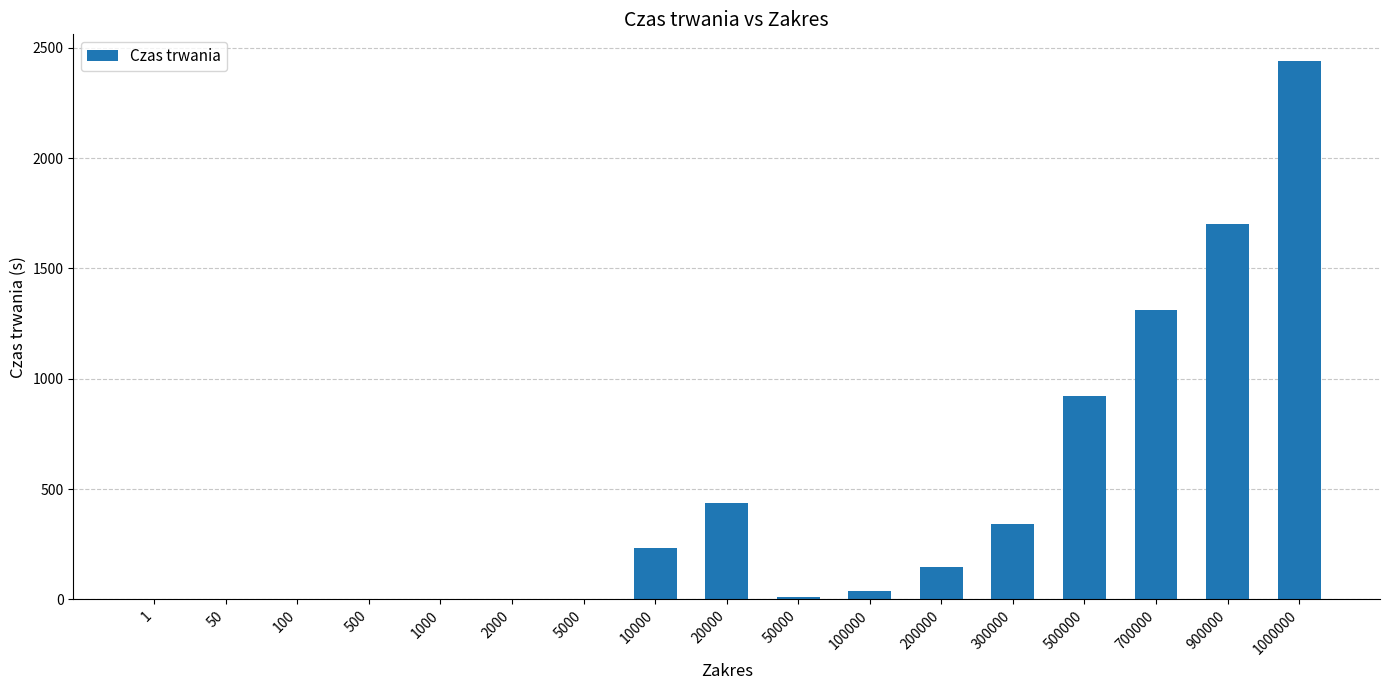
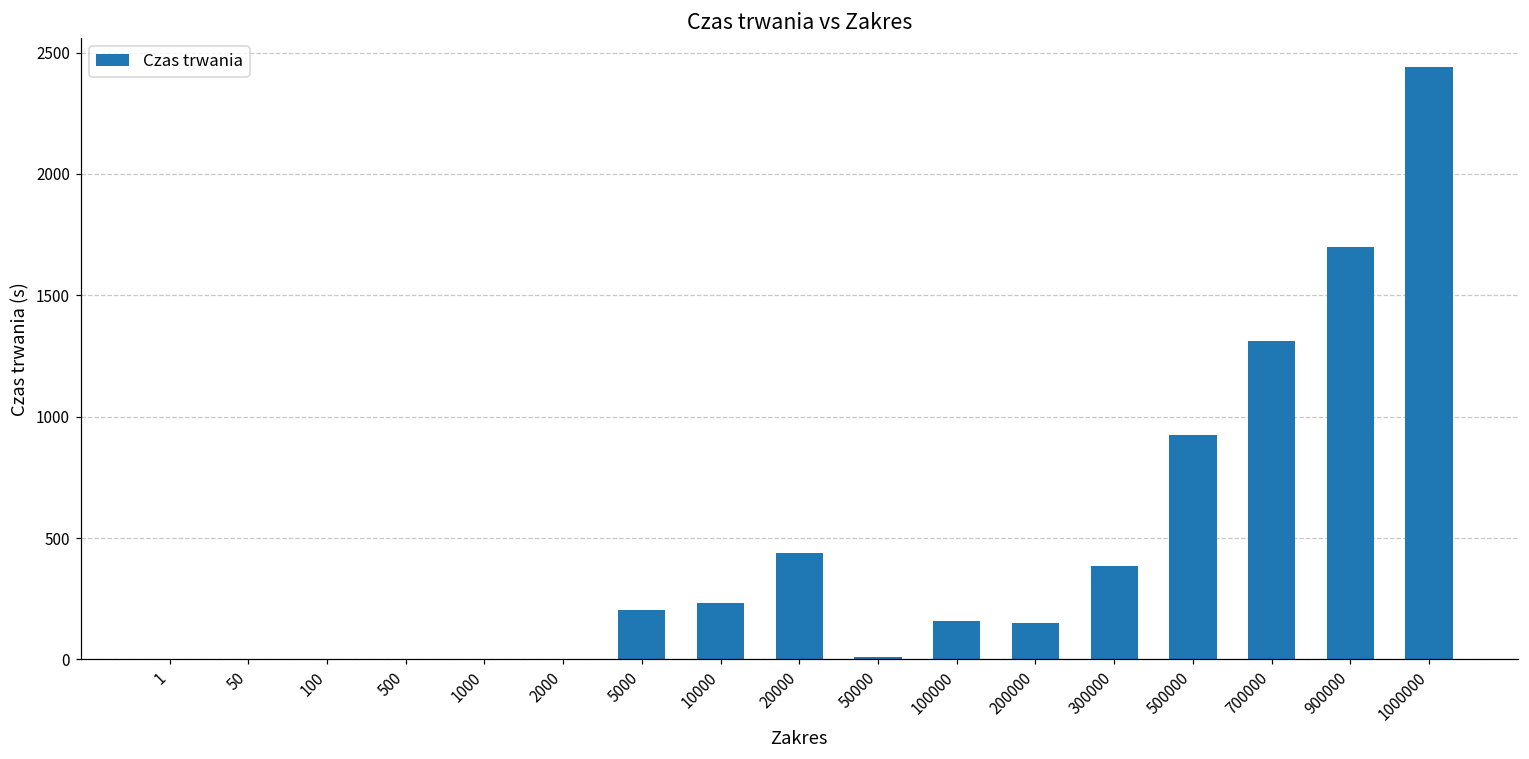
5000: 0 -> 200
100000: 40 -> 160
300000: 340 -> 390
